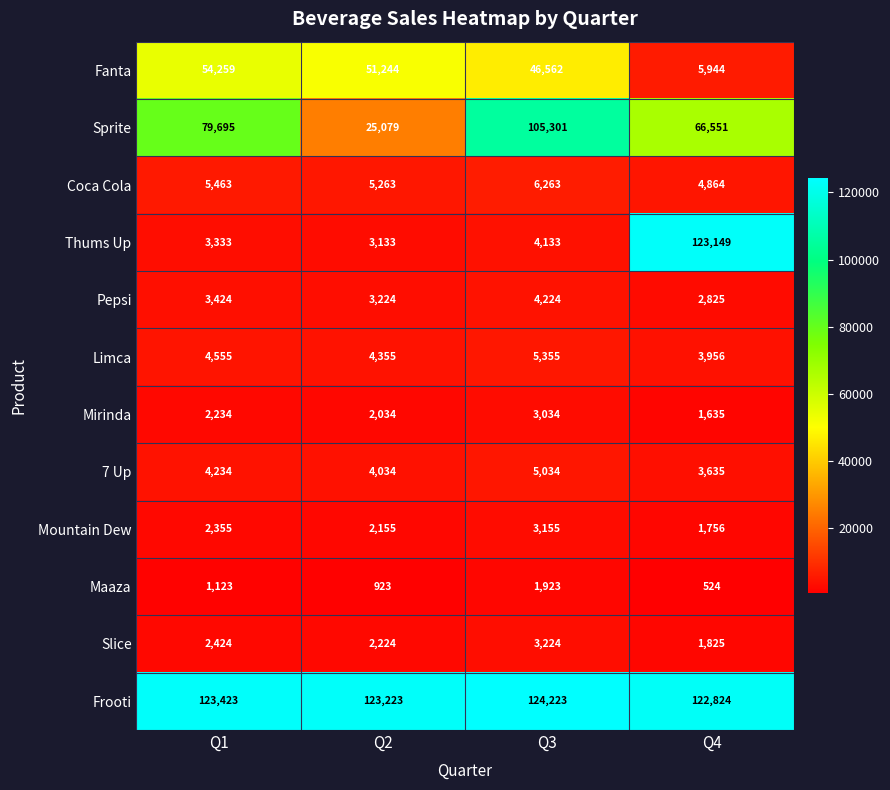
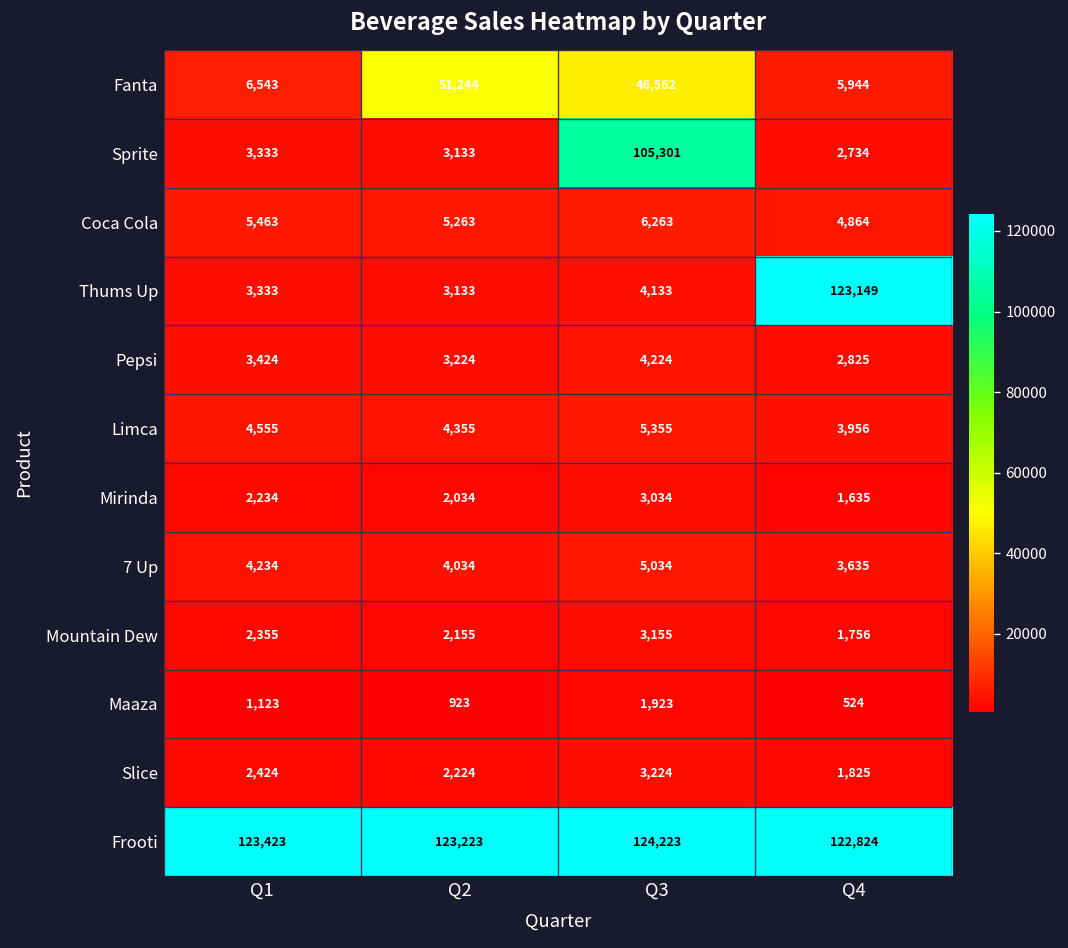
Fanta, Q1: 54,259 -> 6,543
Sprite, Q1: 79,695 -> 3,333
Sprite, Q2: 25,079 -> 3,133
Sprite, Q4: 66,551 -> 2,734
